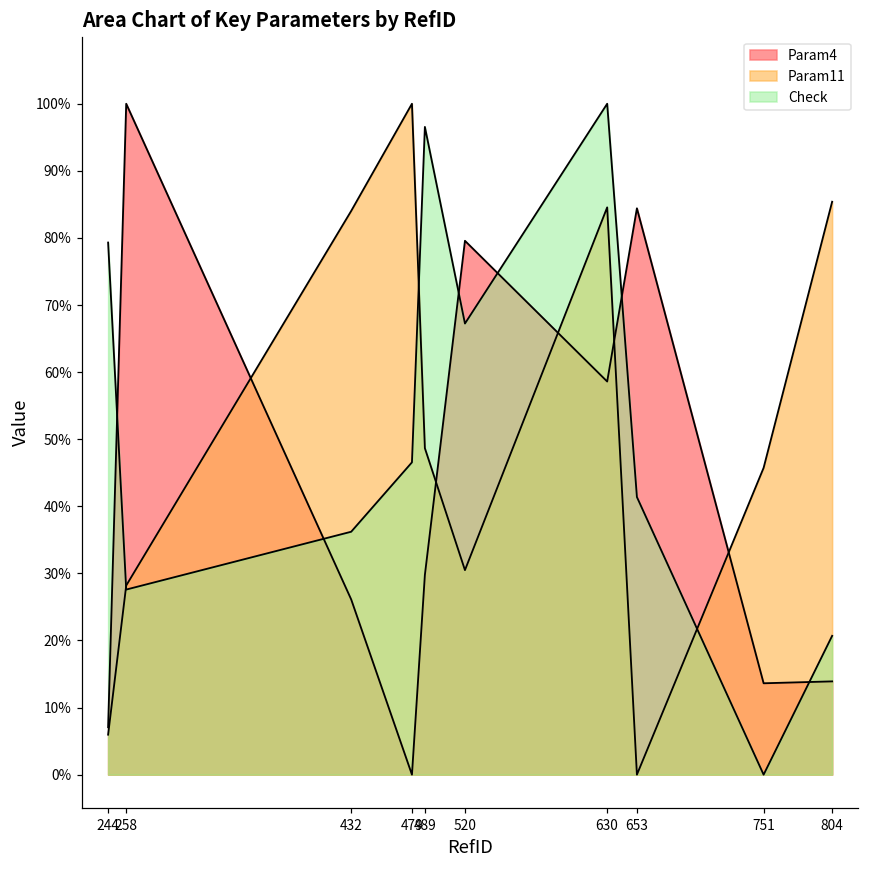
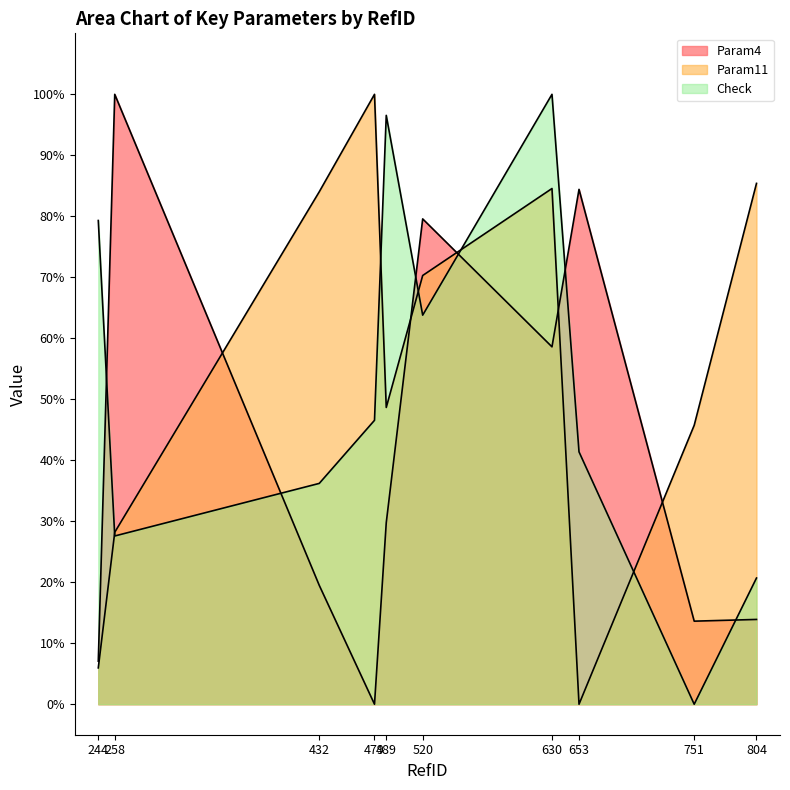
Param4, 432: 26% -> 19%
Param11, 520: 30% -> 70%
Check, 520: 67% -> 64%
